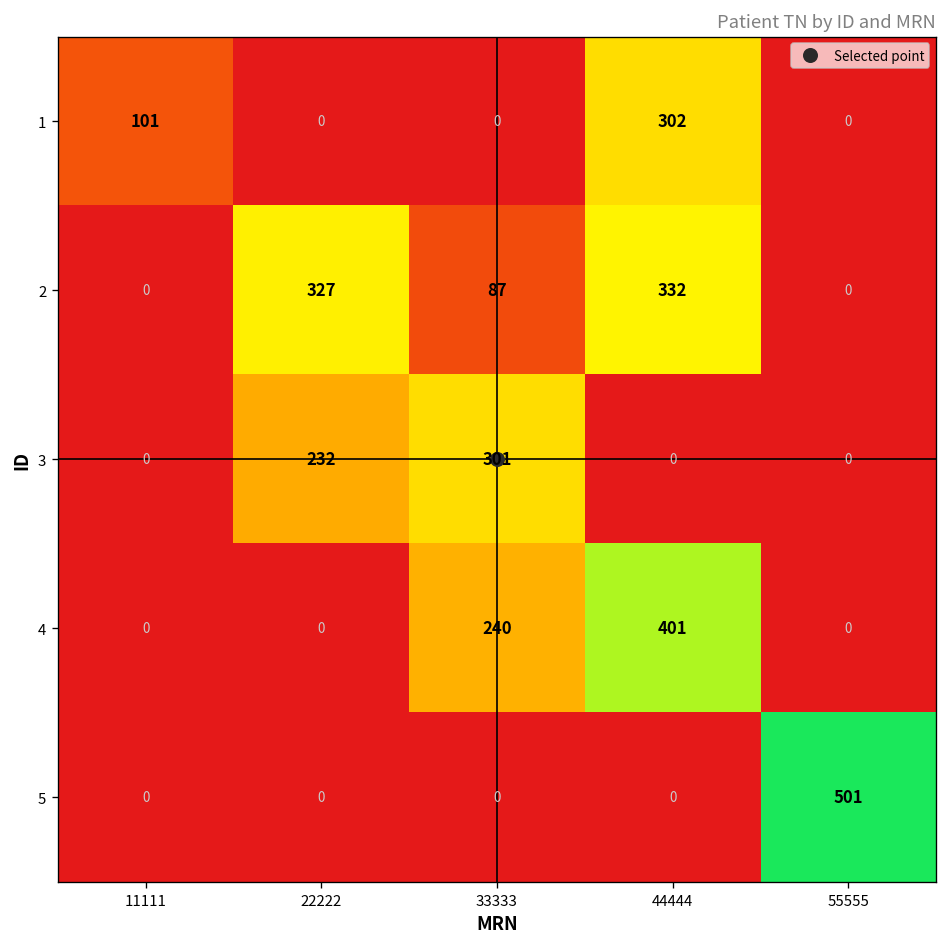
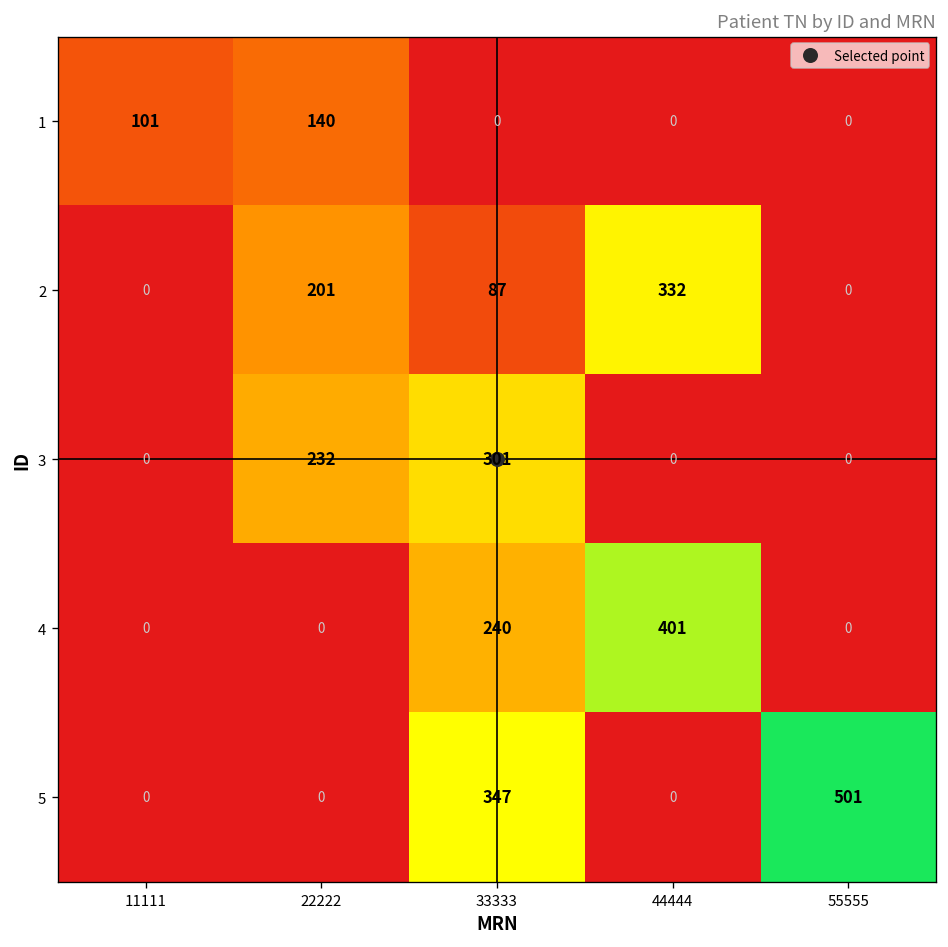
1, 22222: 0 -> 140
1, 44444: 302 -> 0
2, 22222: 327 -> 201
5, 33333: 0 -> 347
